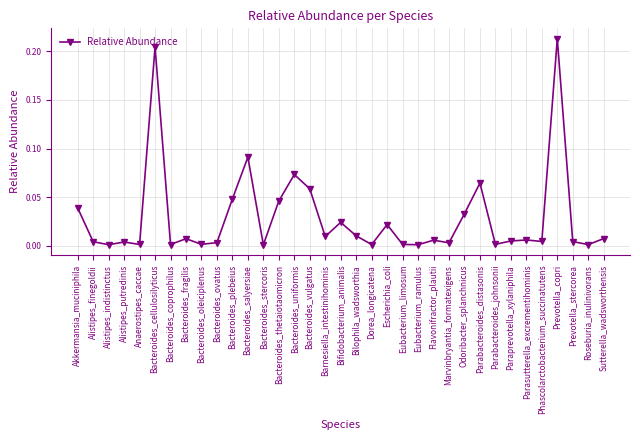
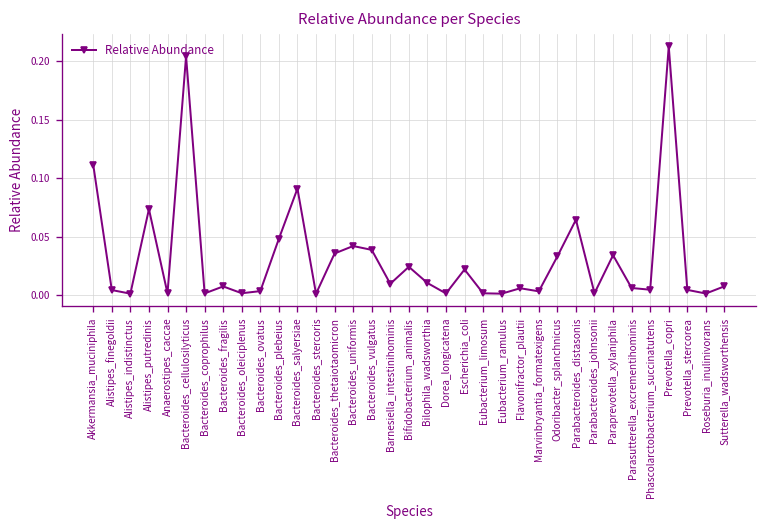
Akkermansia_muciniphila: 0.04 -> 0.11
Alistipes_putredinis: 0.00 -> 0.07
Bacteroides_thetaiotaomicron: 0.05 -> 0.04
Bacteroides_uniformis: 0.07 -> 0.04
Bacteroides_vulgatus: 0.06 -> 0.04
Paraprevotella_xylaniphila: 0.00 -> 0.03
